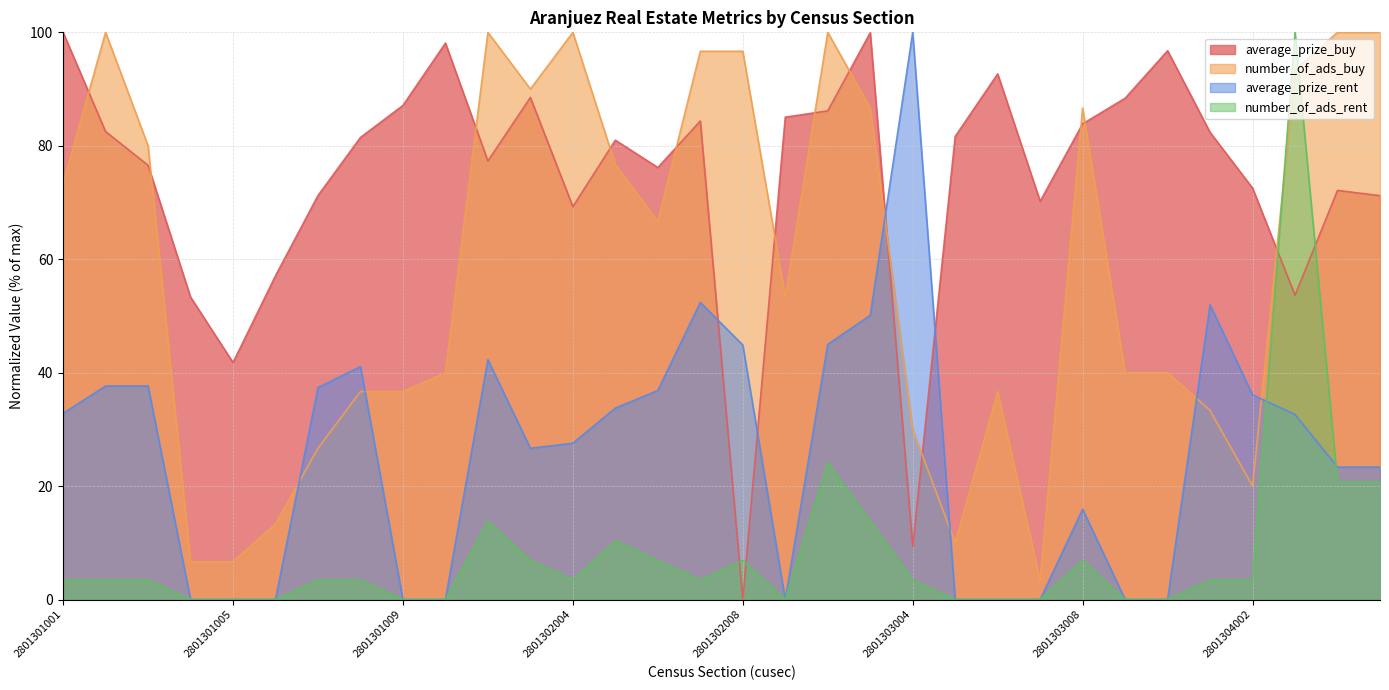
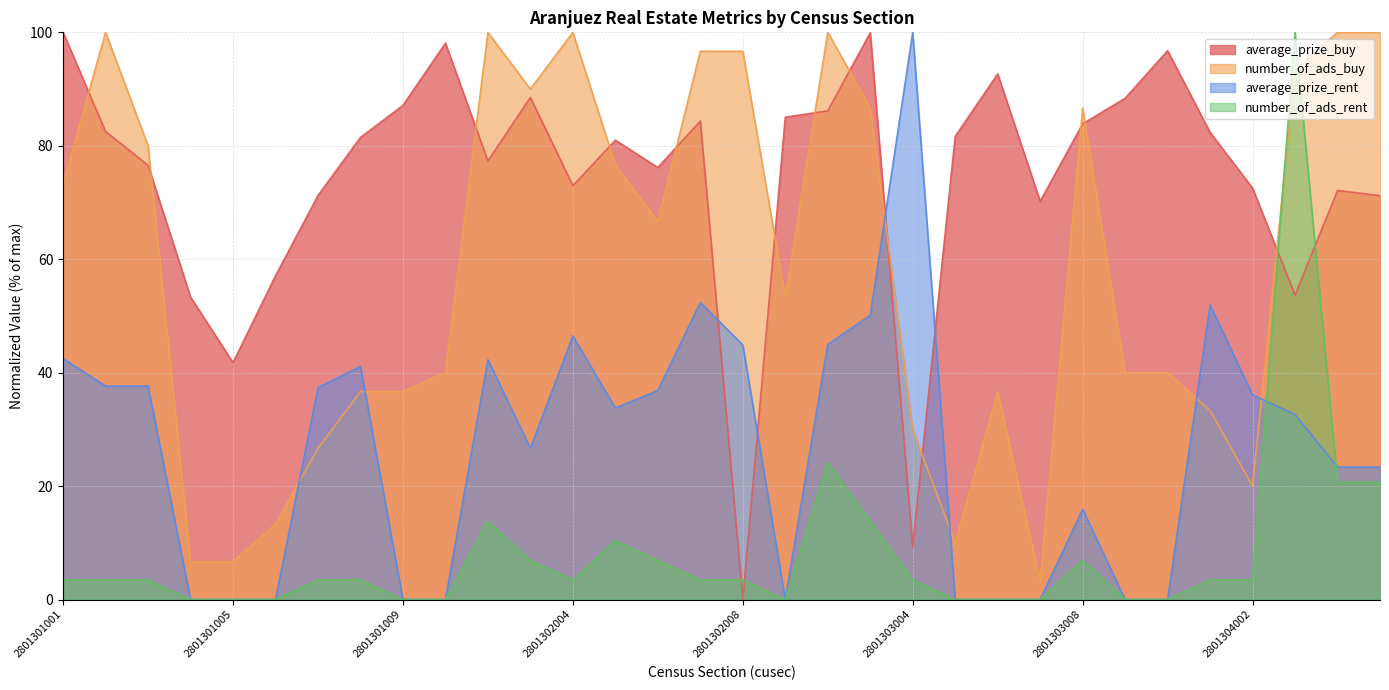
average_prize_rent, 2801301001: 33 -> 42
average_prize_buy, 2801302004: 69 -> 73
average_prize_rent, 2801302004: 28 -> 46
number_of_ads_rent, 2801302008: 7 -> 3
